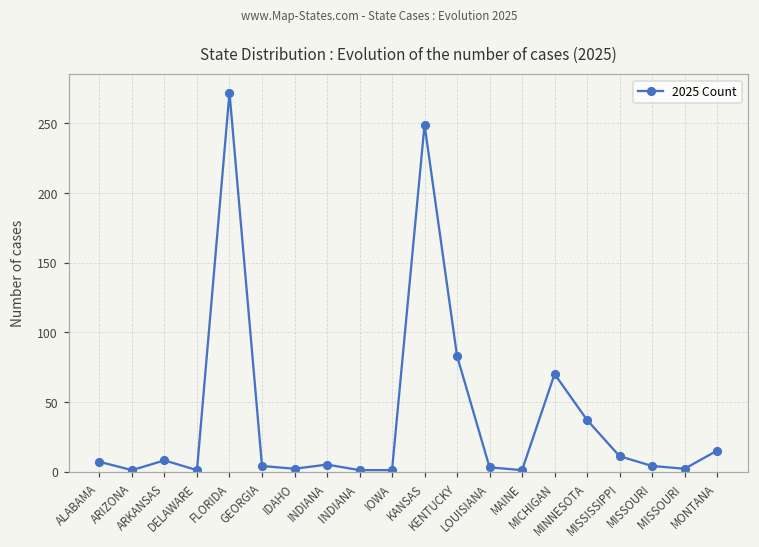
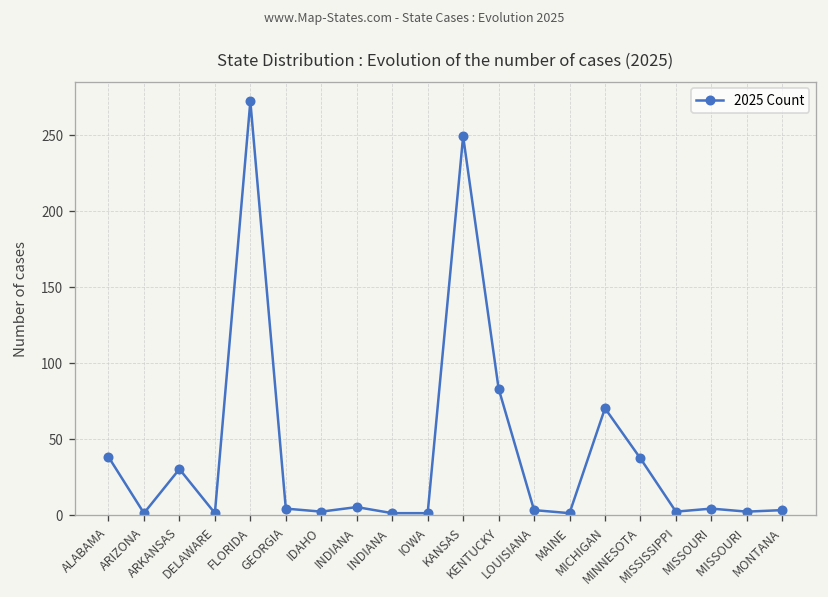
ALABAMA: 7 -> 38
ARKANSAS: 8 -> 30
MISSISSIPPI: 11 -> 2
MONTANA: 15 -> 3
